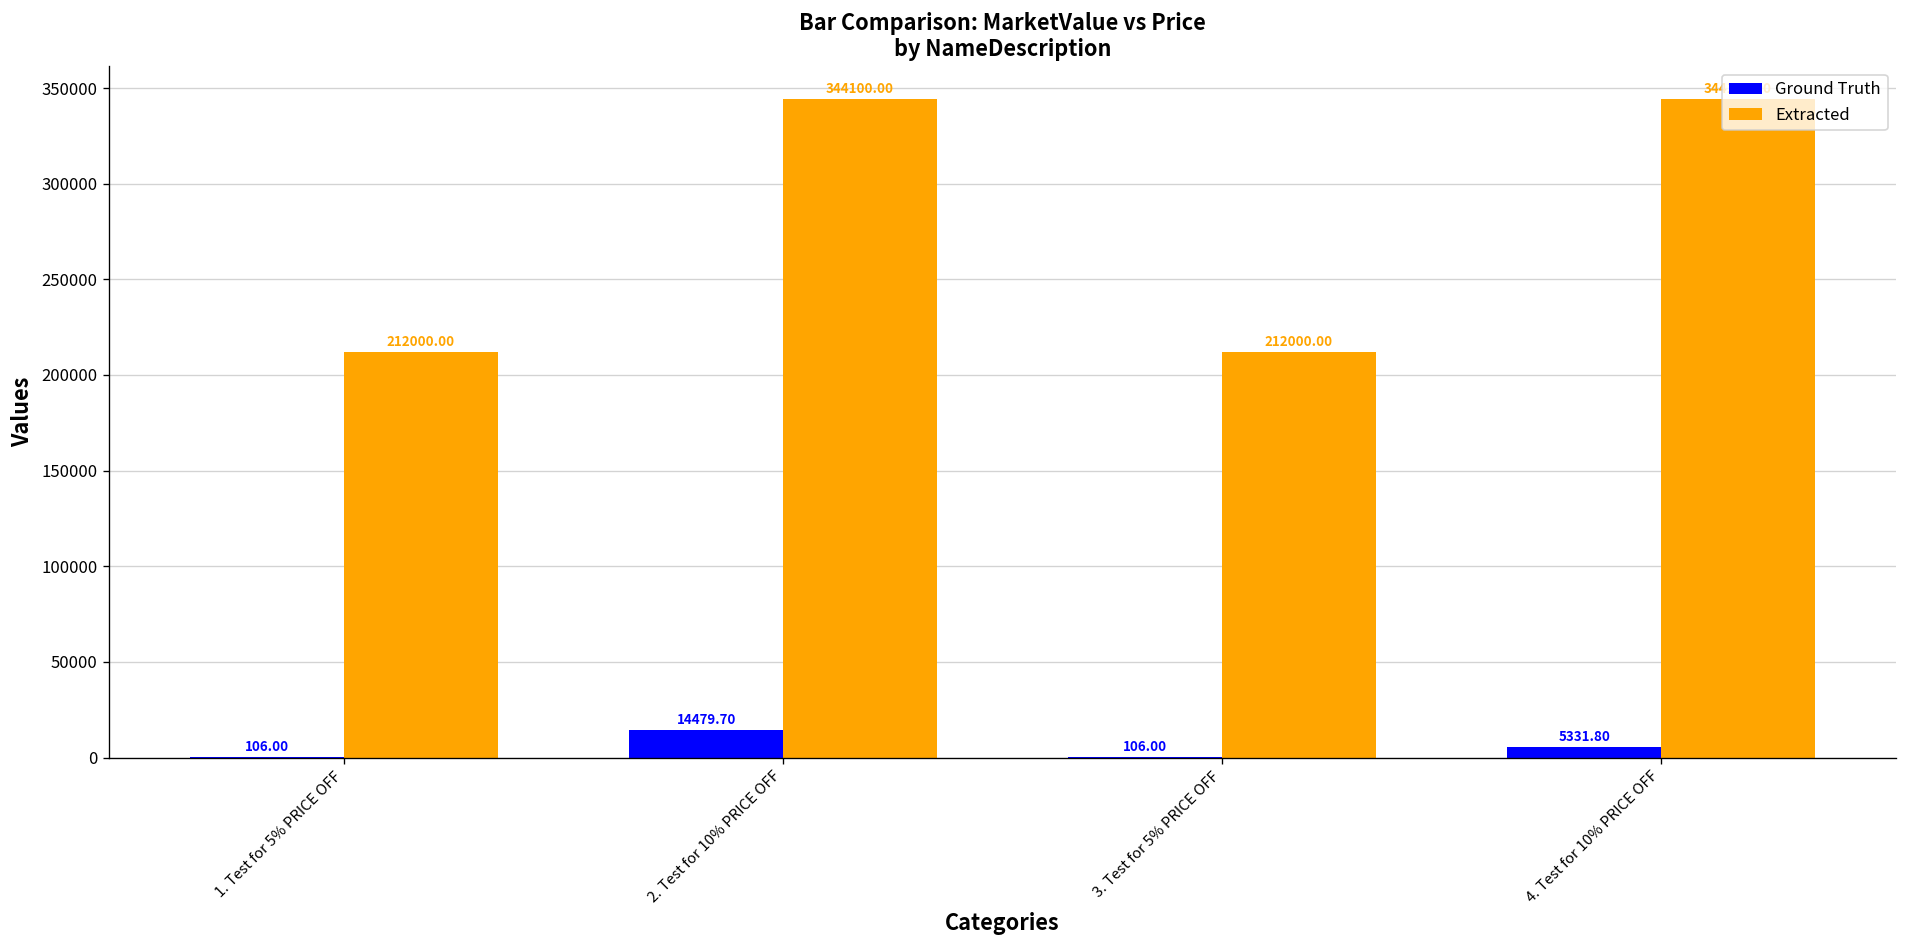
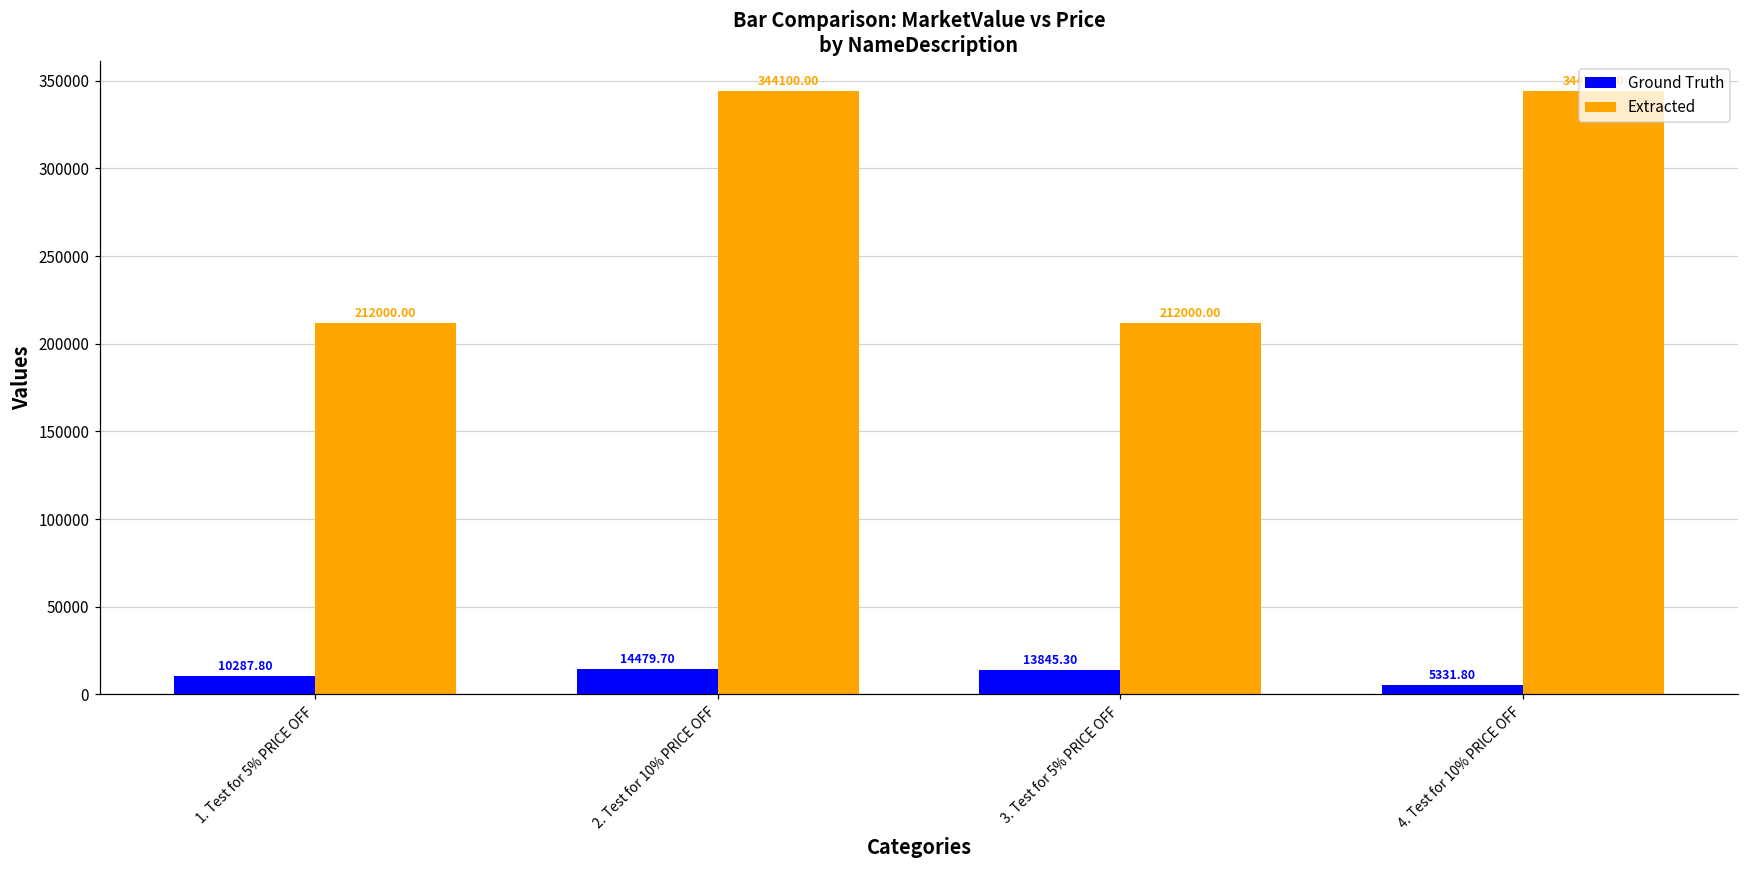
Ground Truth, 1. Test for 5% PRICE OFF: 106.00 -> 10287.80
Ground Truth, 3. Test for 5% PRICE OFF: 106.00 -> 13845.30
